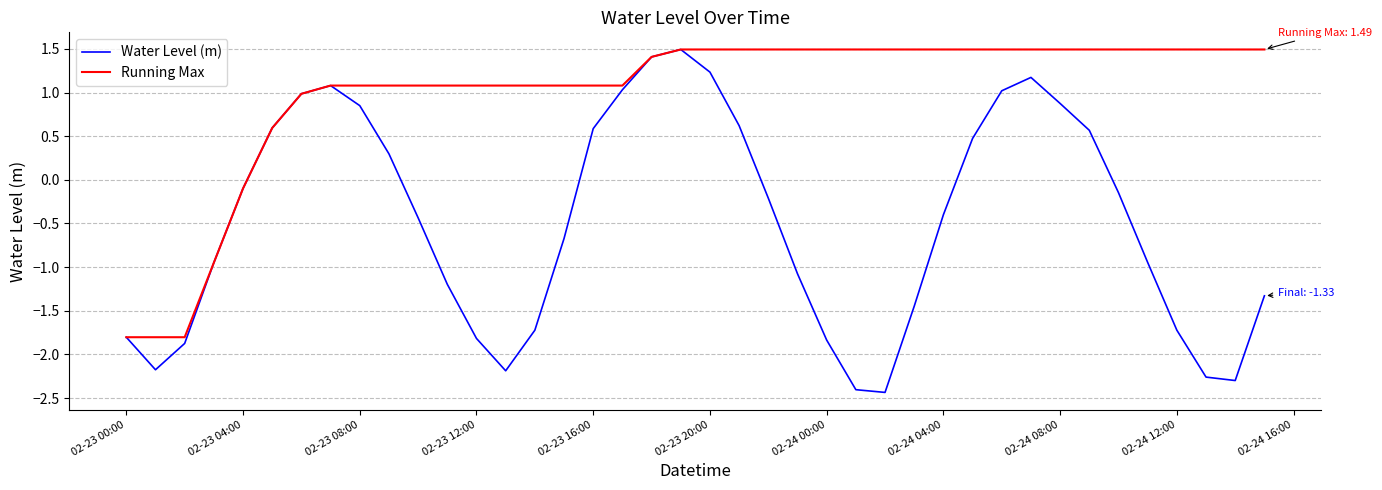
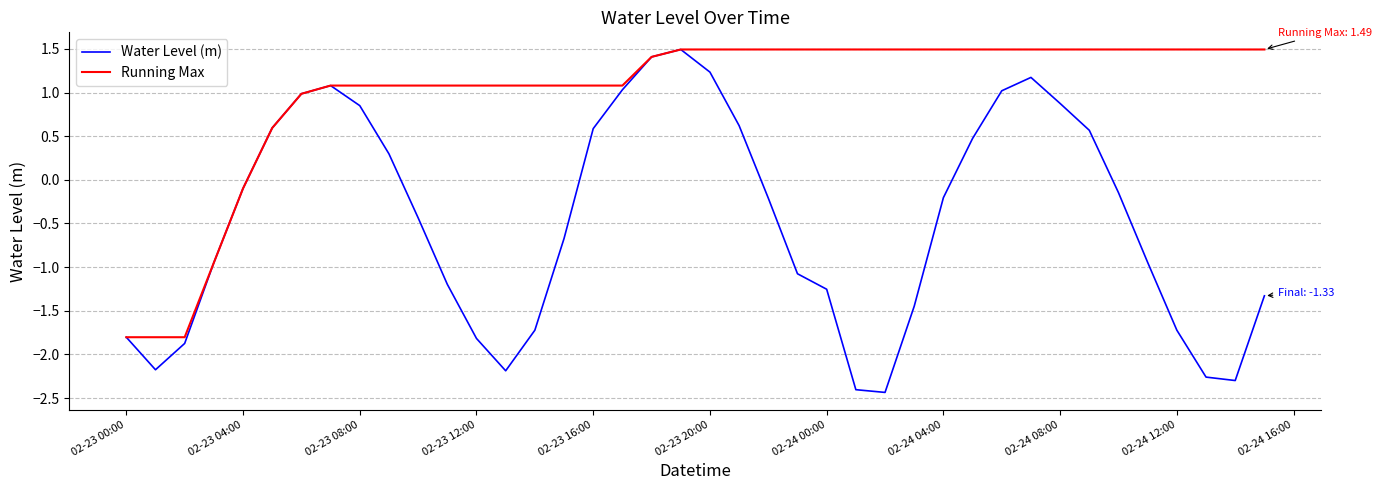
Water Level (m), 02-24 00:00: -1.8 -> -1.3
Water Level (m), 02-24 04:00: -0.4 -> -0.2
